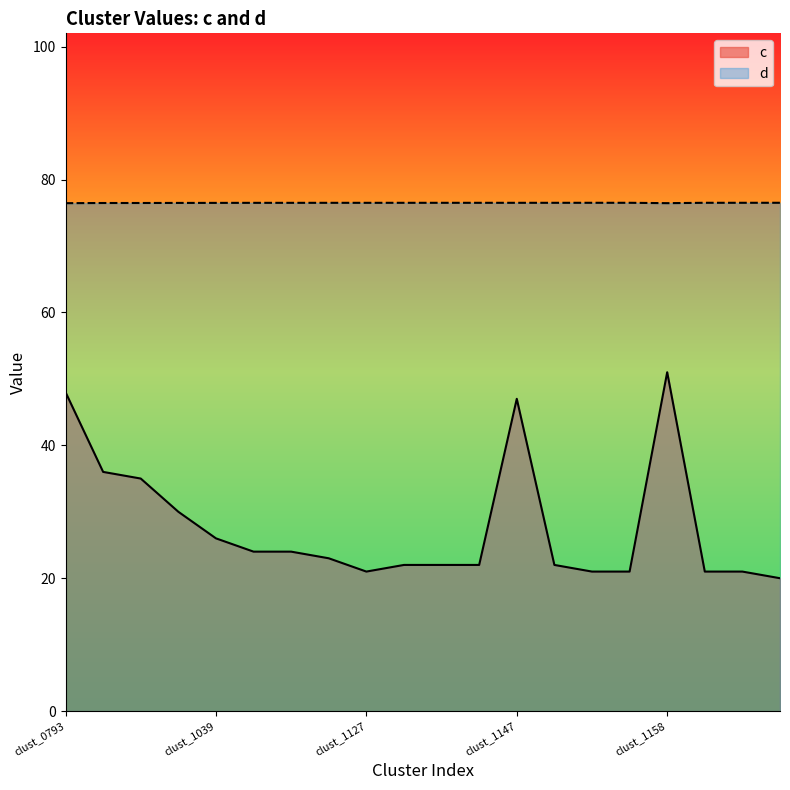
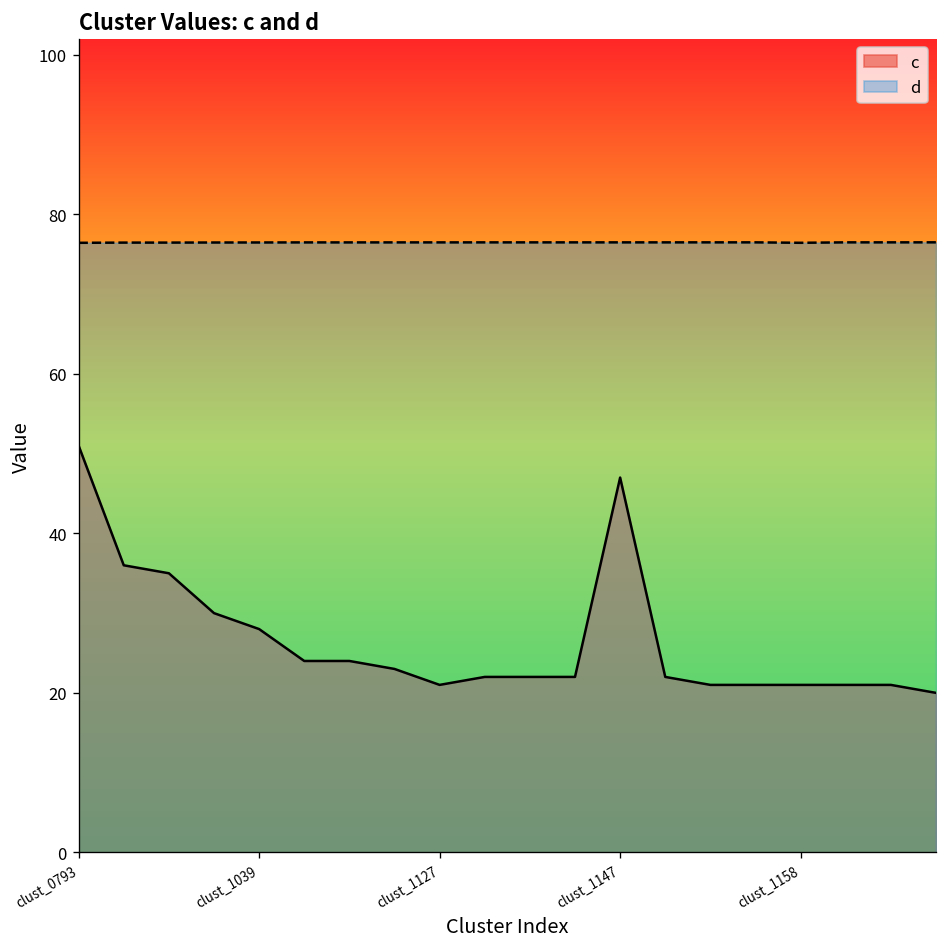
c, clust_0793: 48 -> 51
c, clust_1039: 26 -> 28
c, clust_1158: 51 -> 21
